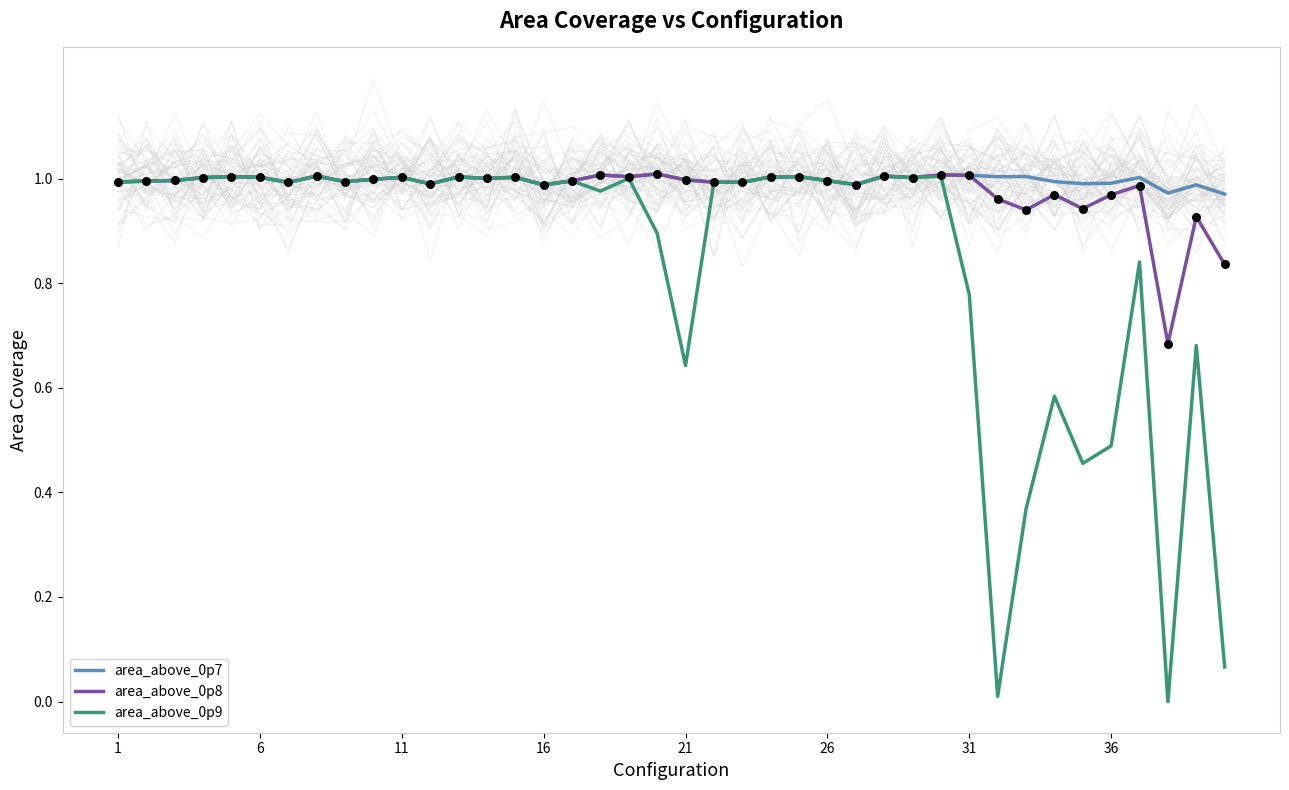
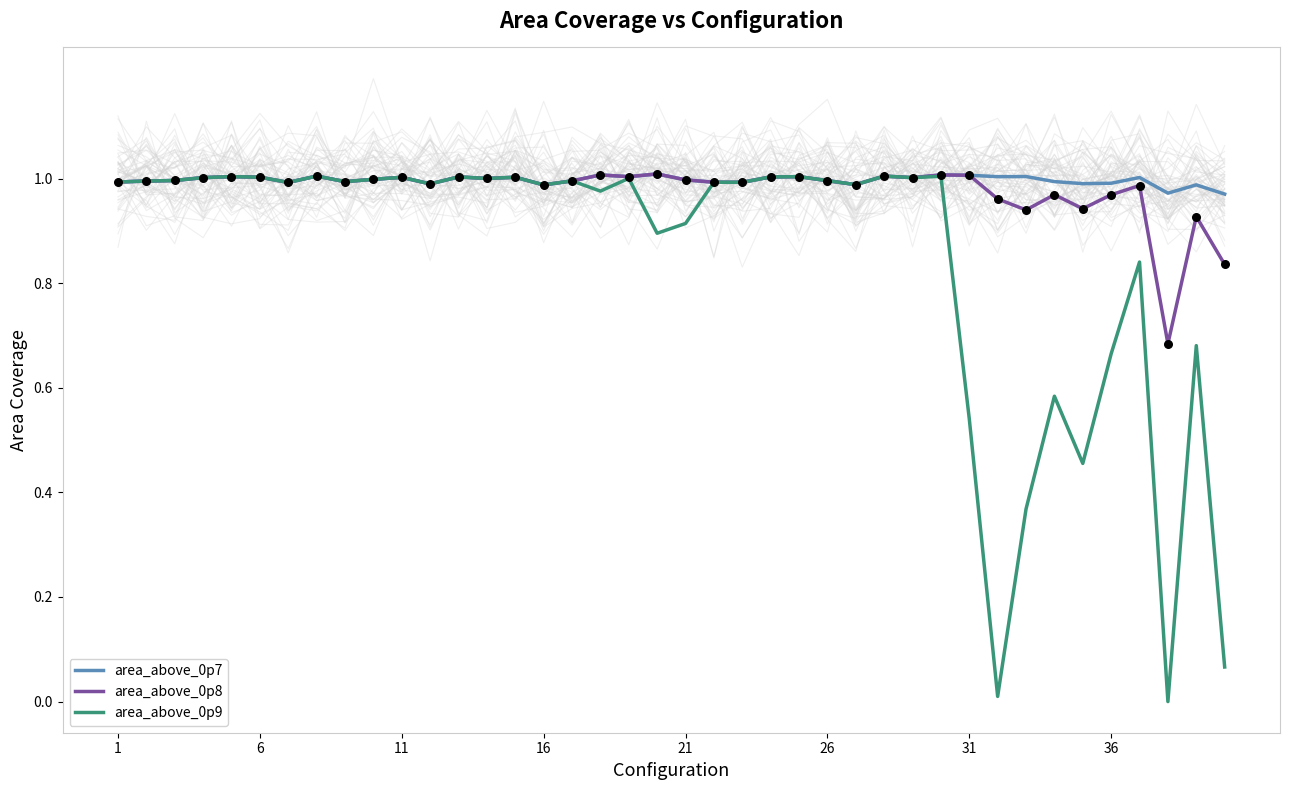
area_above_0p9, 21: 0.64 -> 0.91
area_above_0p9, 31: 0.78 -> 0.54
area_above_0p9, 36: 0.49 -> 0.67
